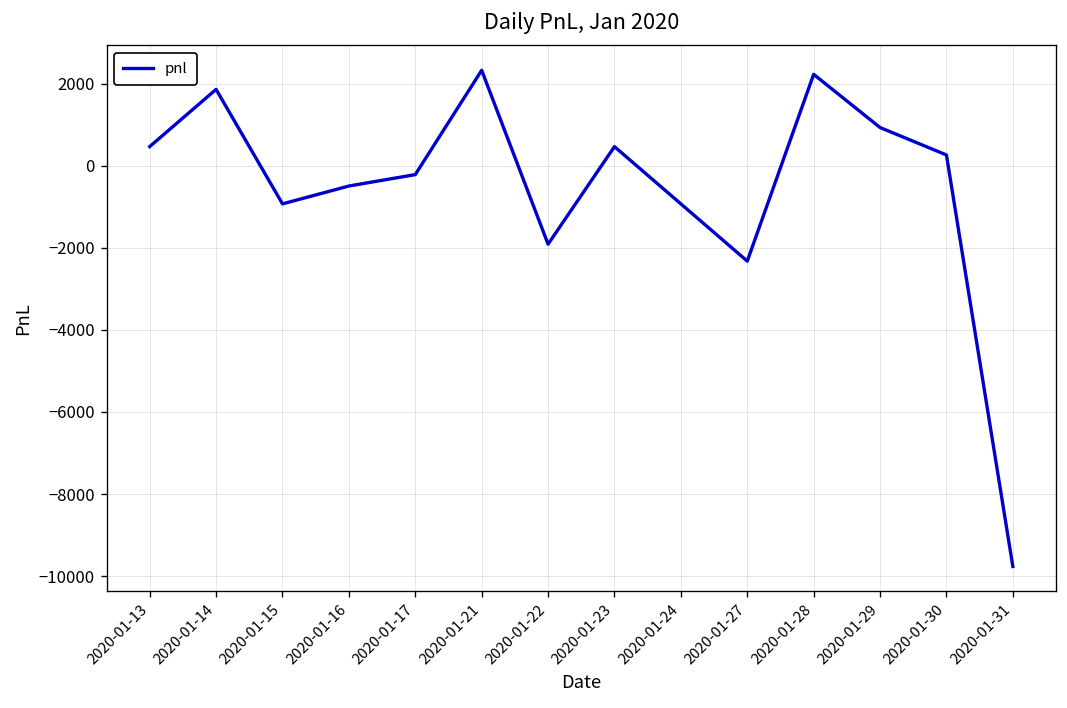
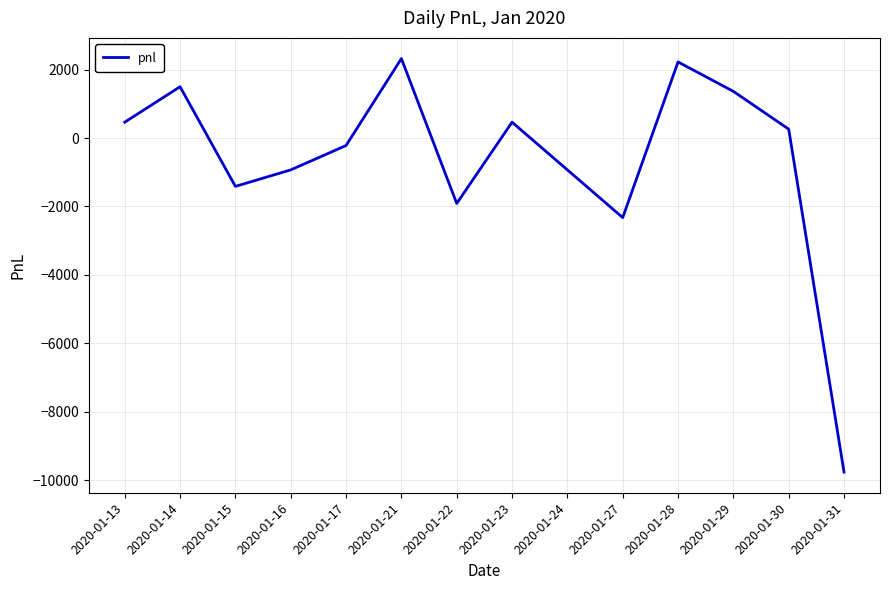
2020-01-14: 1900 -> 1500
2020-01-15: -900 -> -1400
2020-01-16: -500 -> -900
2020-01-29: 900 -> 1400
